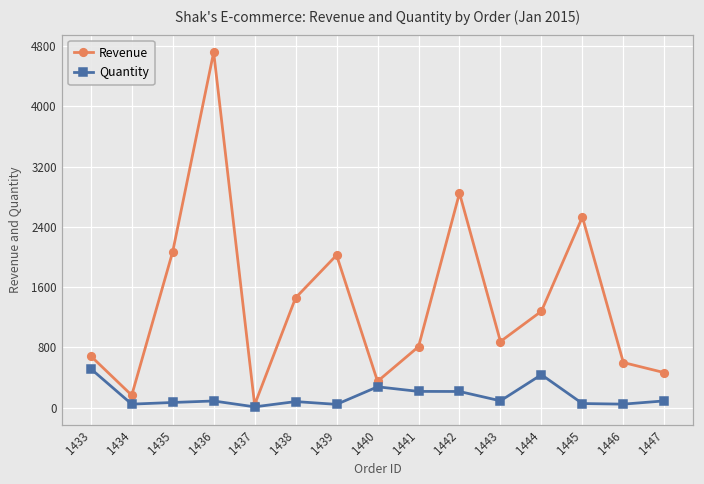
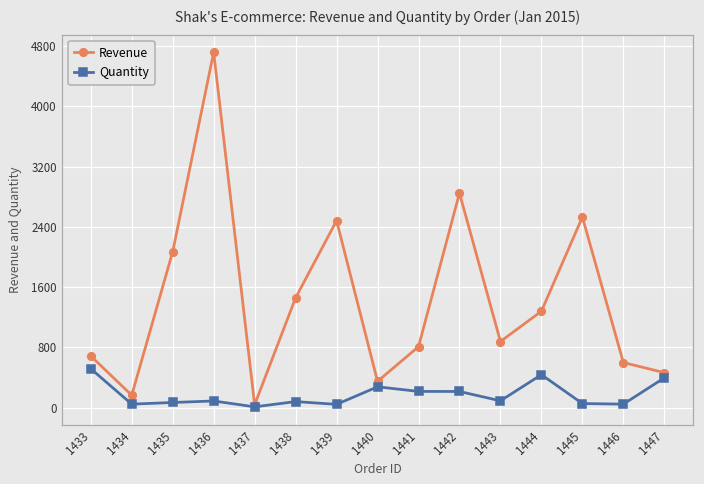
Revenue, 1439: 2000 -> 2500
Quantity, 1447: 100 -> 400
